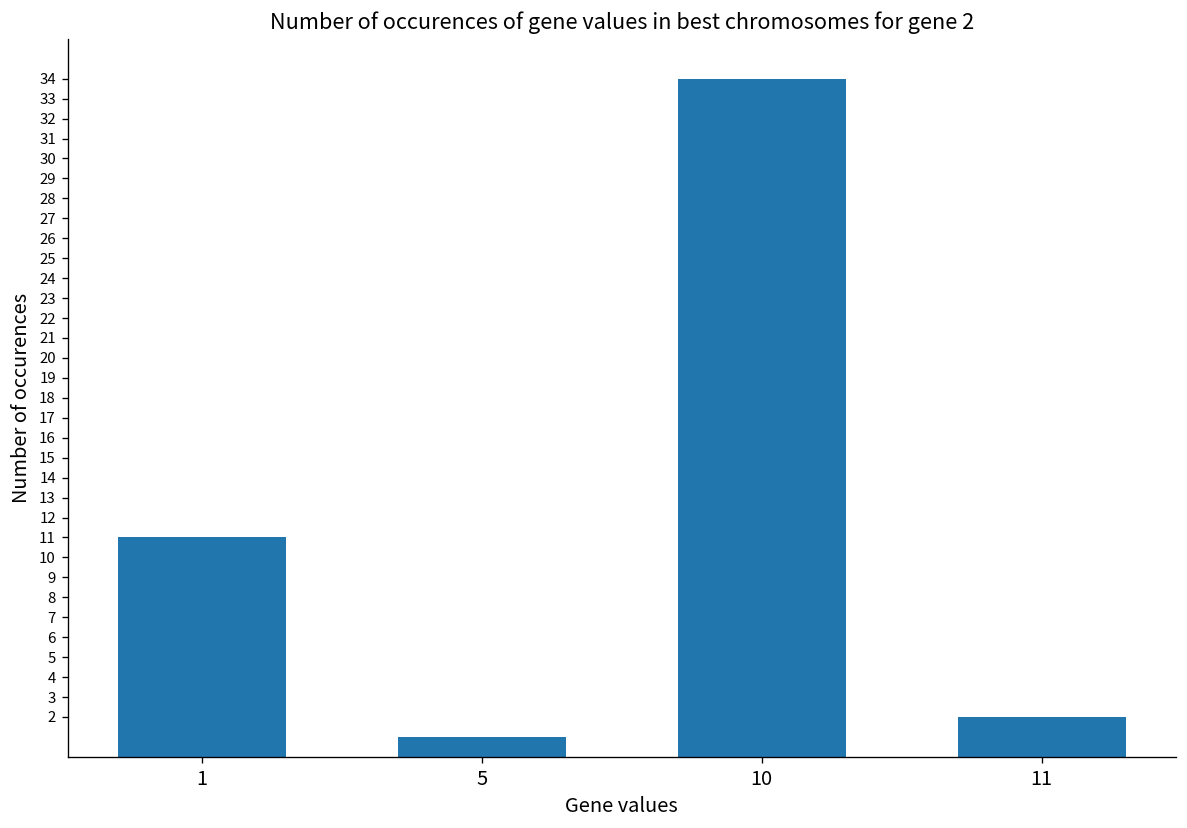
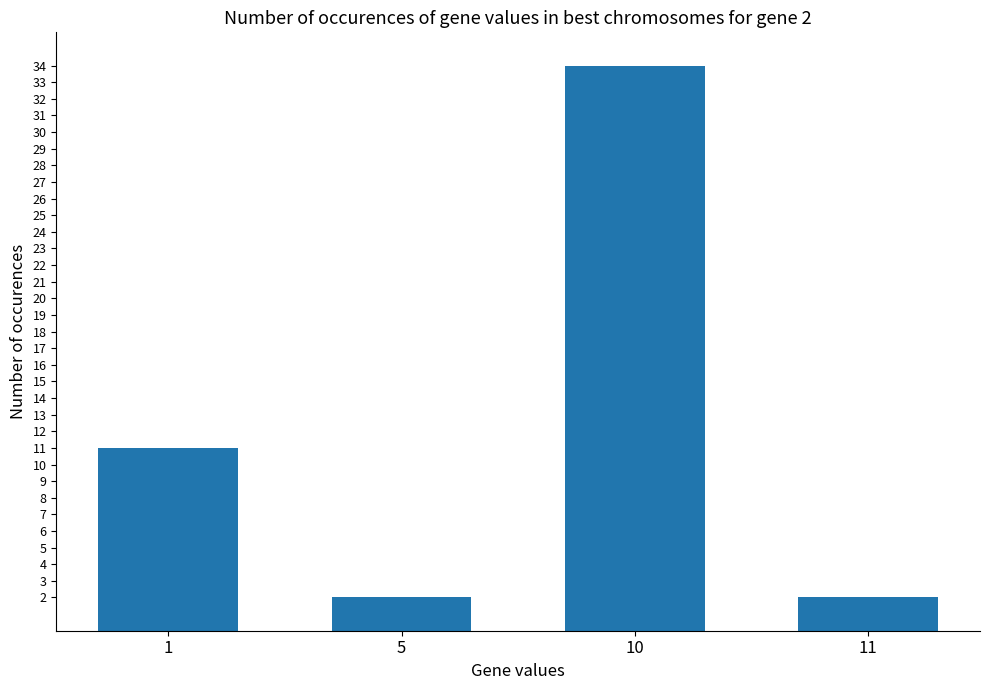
5: 1 -> 2
